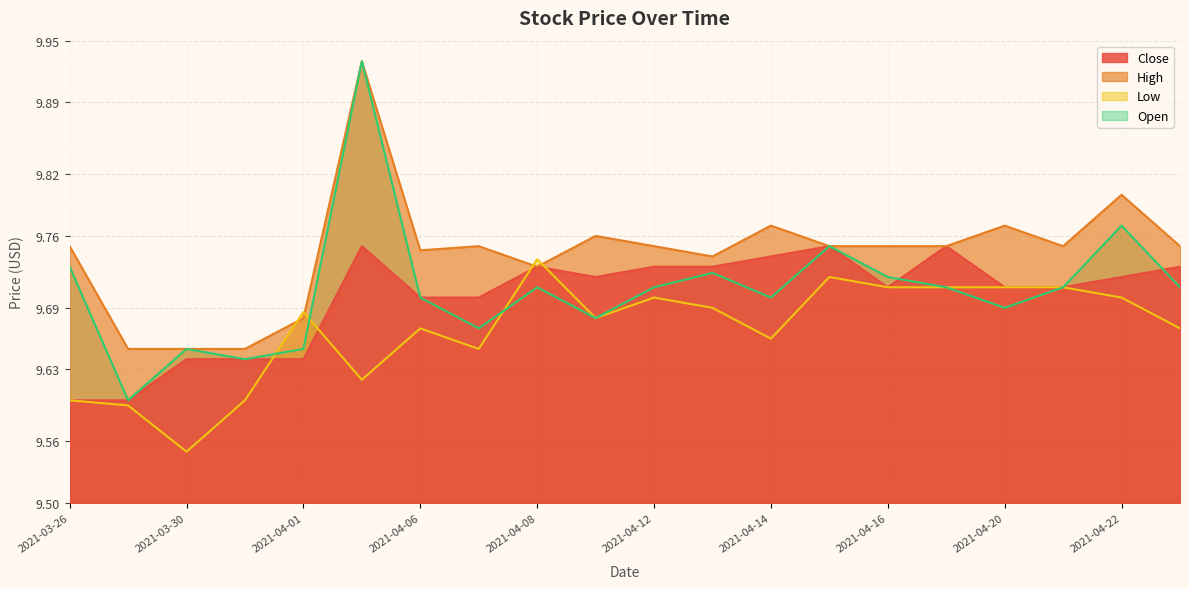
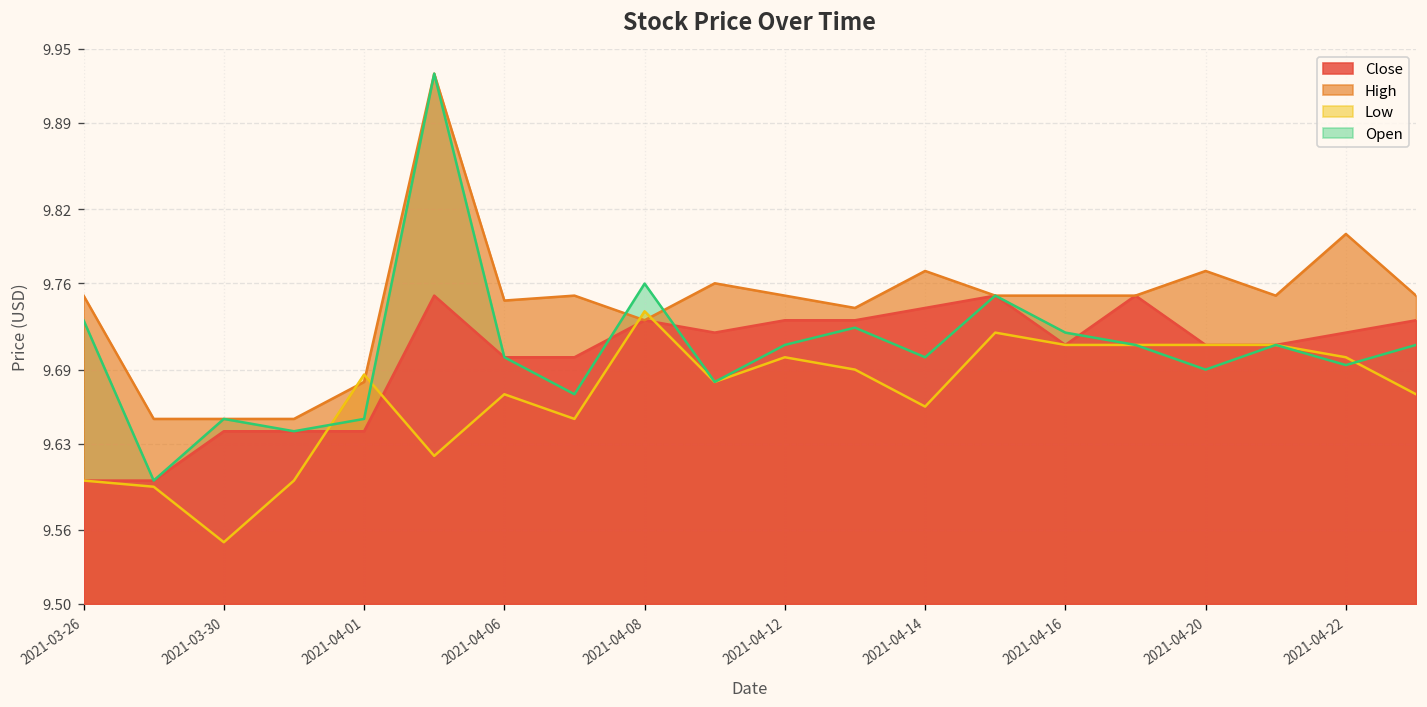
Open, 2021-04-08: 9.710 -> 9.760
Open, 2021-04-22: 9.770 -> 9.694
